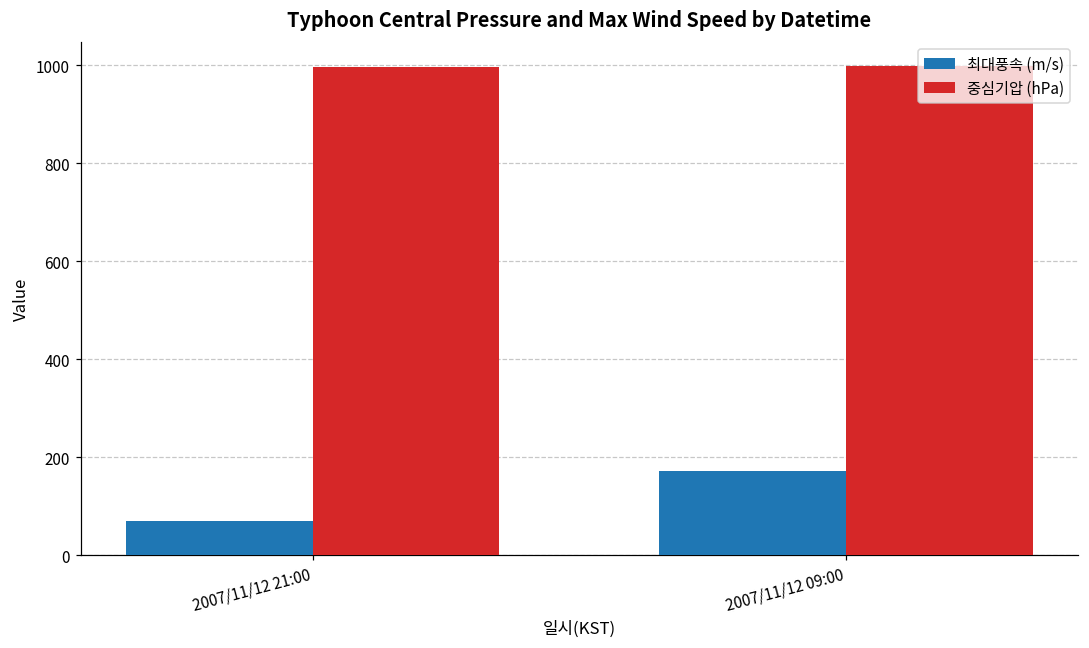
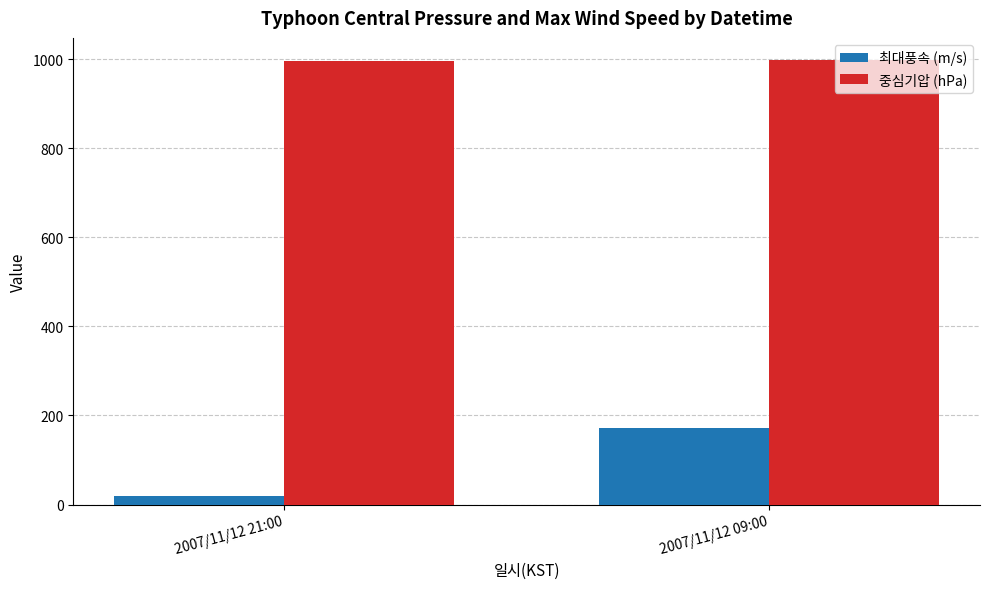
최대풍속 (m/s), 2007/11/12 21:00: 70 -> 20
